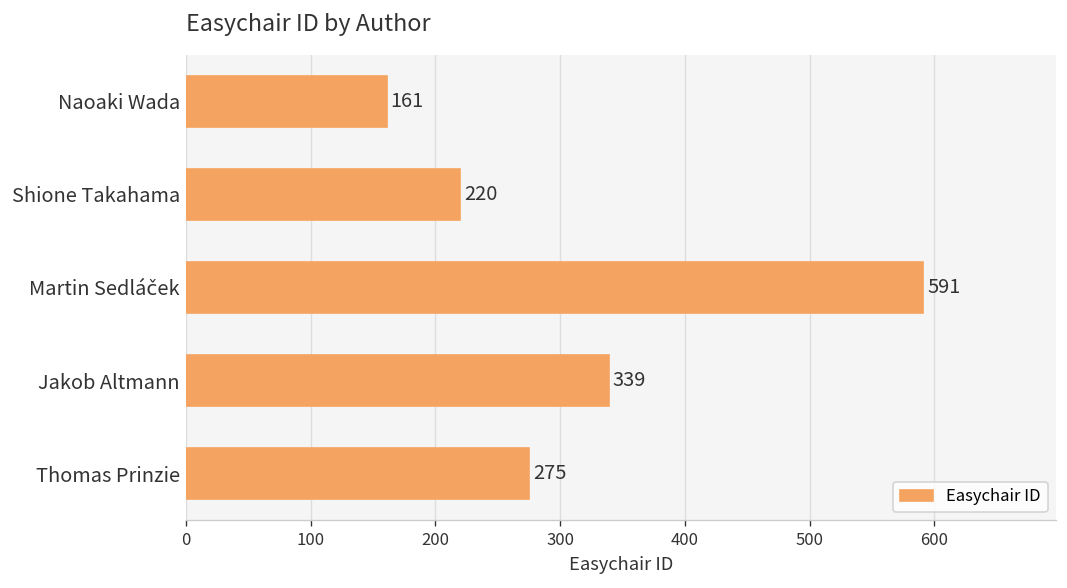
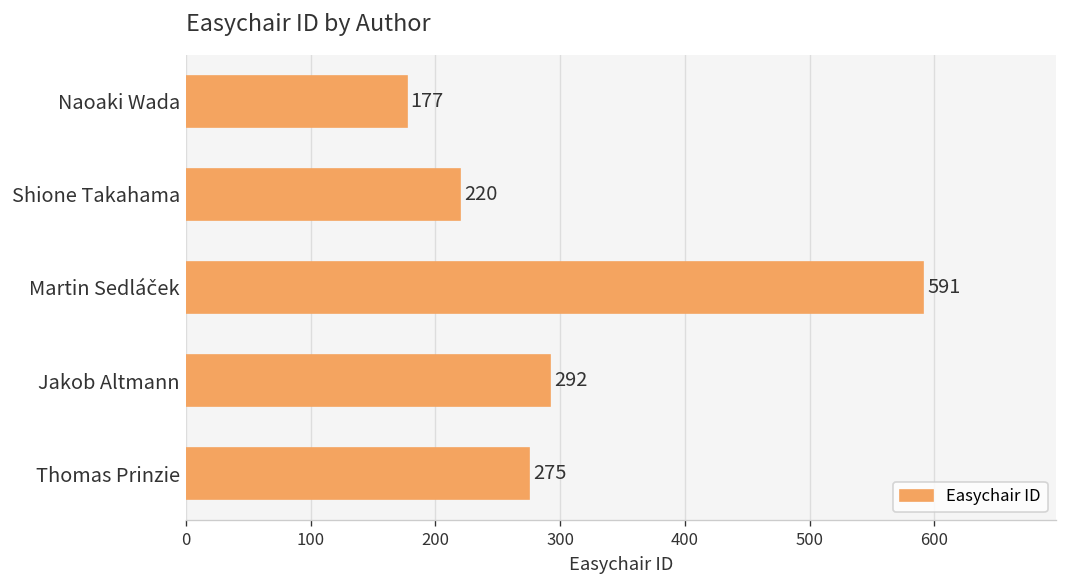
Naoaki Wada: 161 -> 177
Jakob Altmann: 339 -> 292
